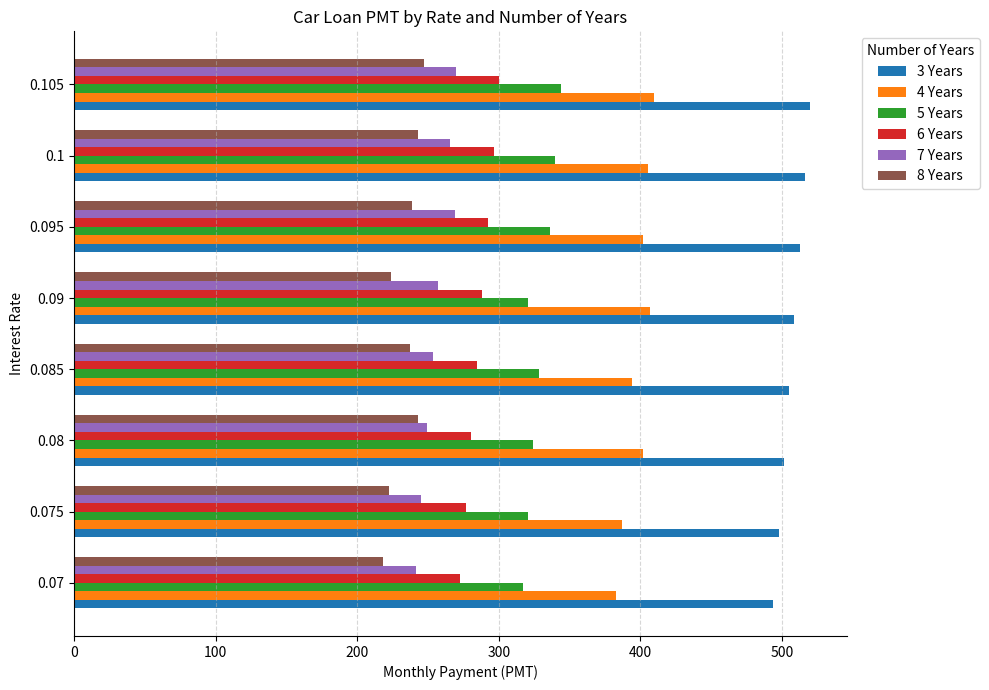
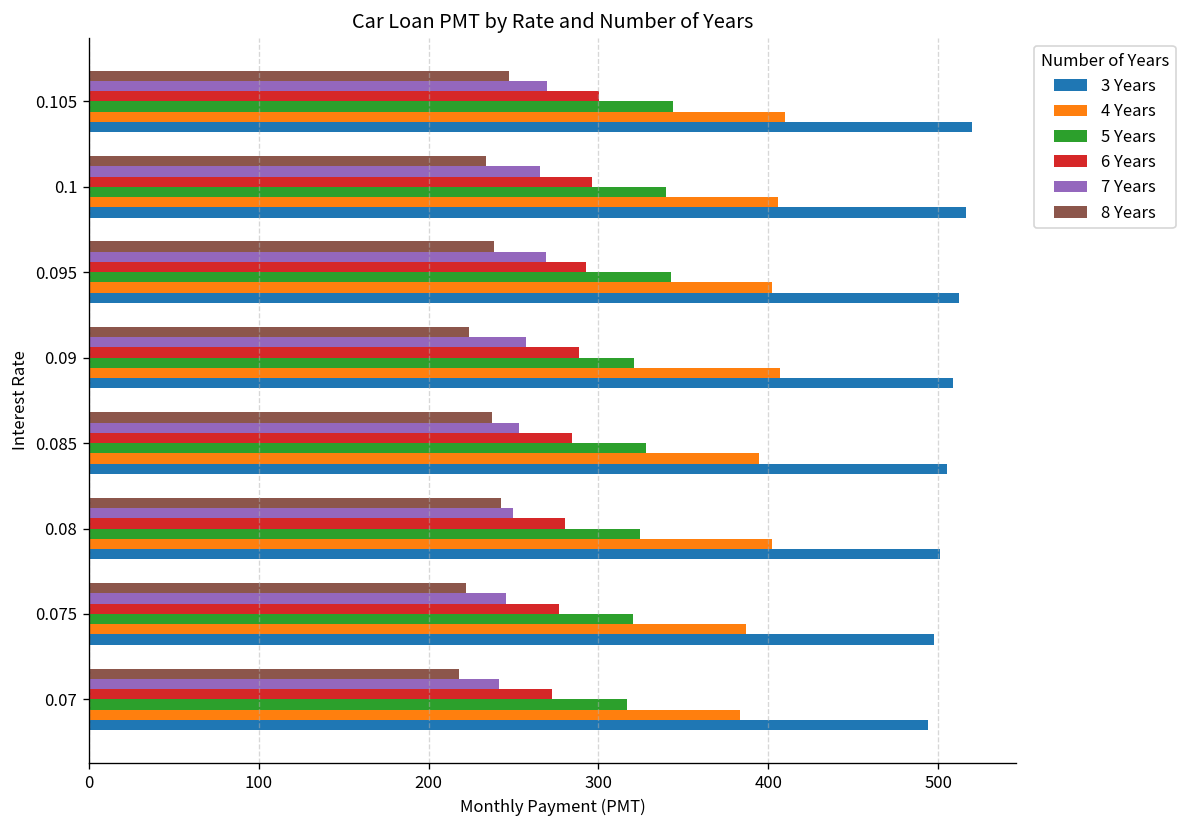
8 Years, 0.1: 243 -> 234
5 Years, 0.095: 336 -> 343
